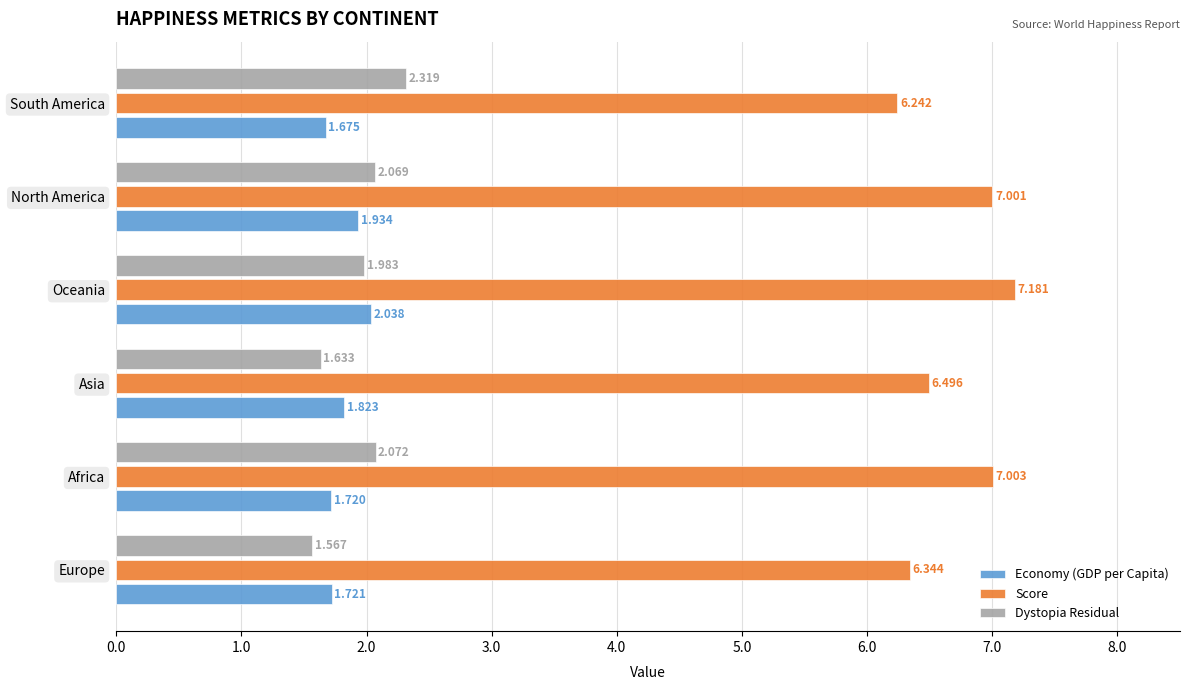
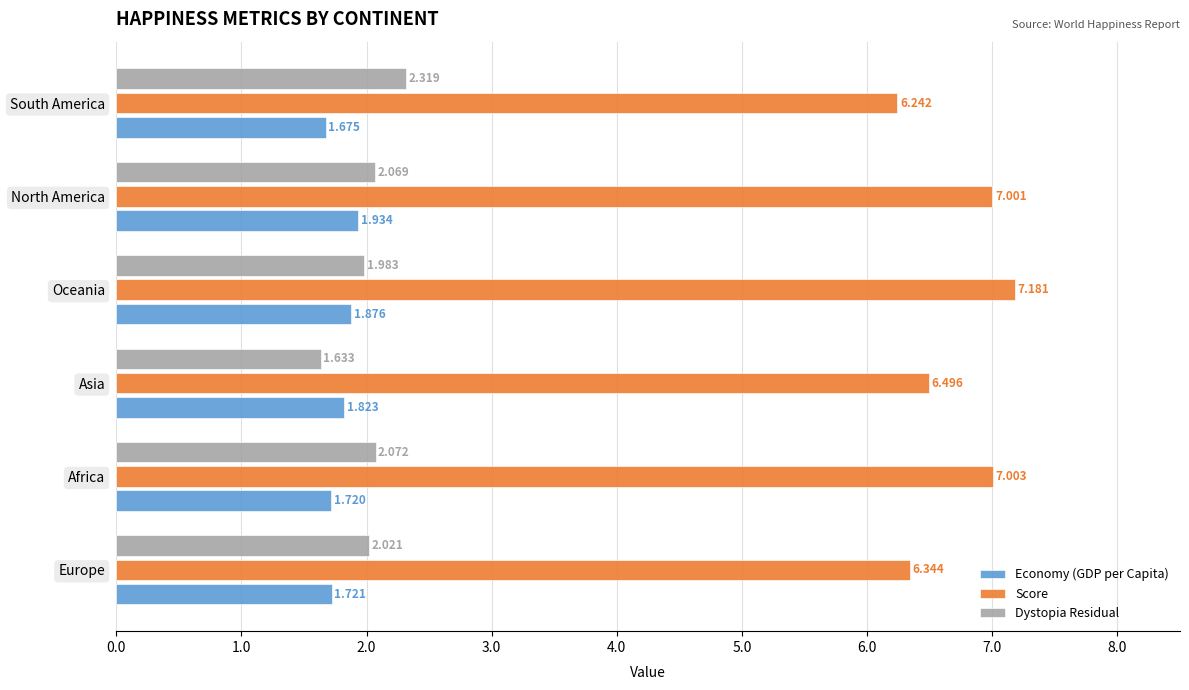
Economy (GDP per Capita), Oceania: 2.038 -> 1.876
Dystopia Residual, Europe: 1.567 -> 2.021
